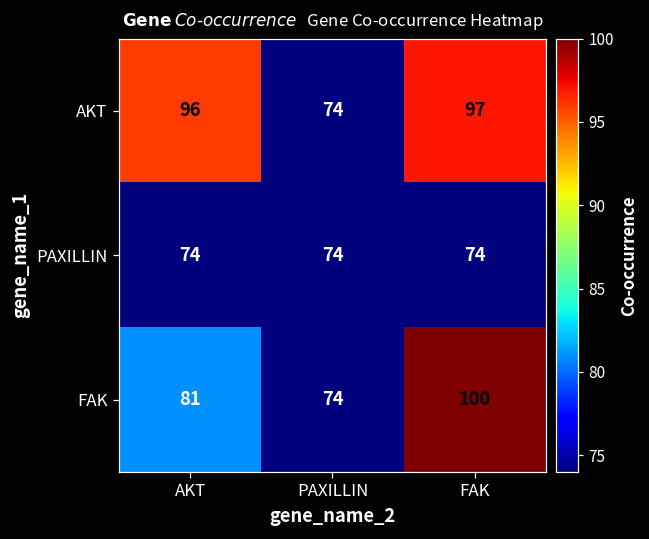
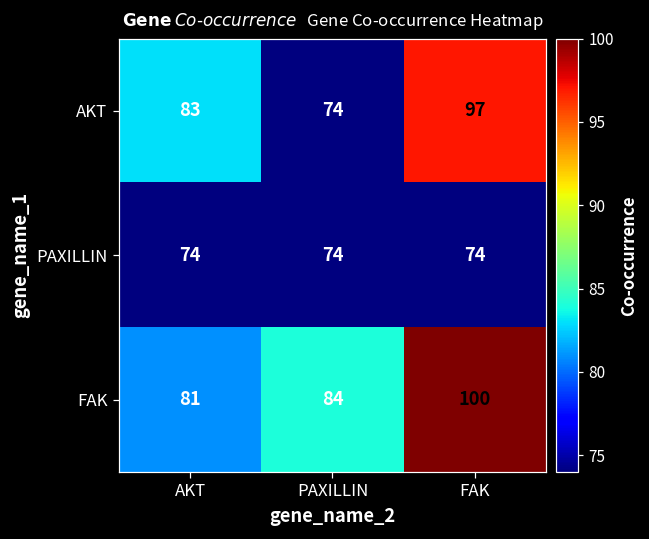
AKT, AKT: 96 -> 83
FAK, PAXILLIN: 74 -> 84
